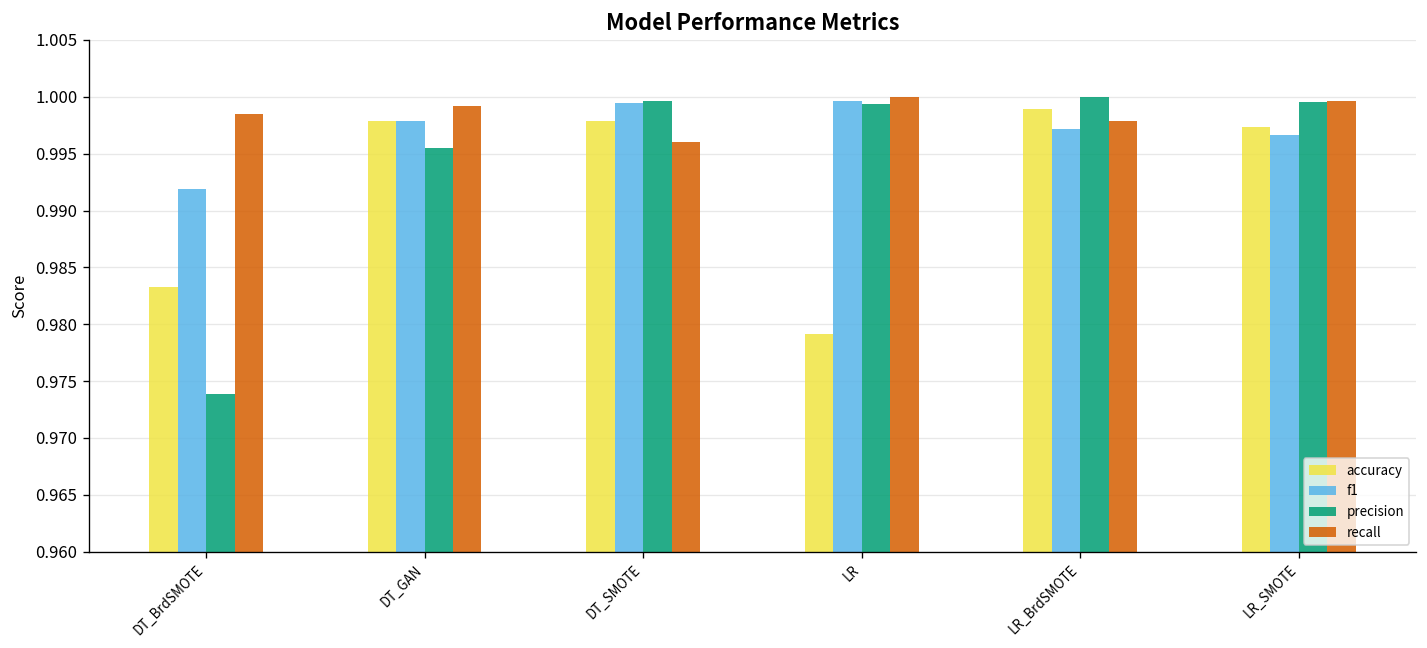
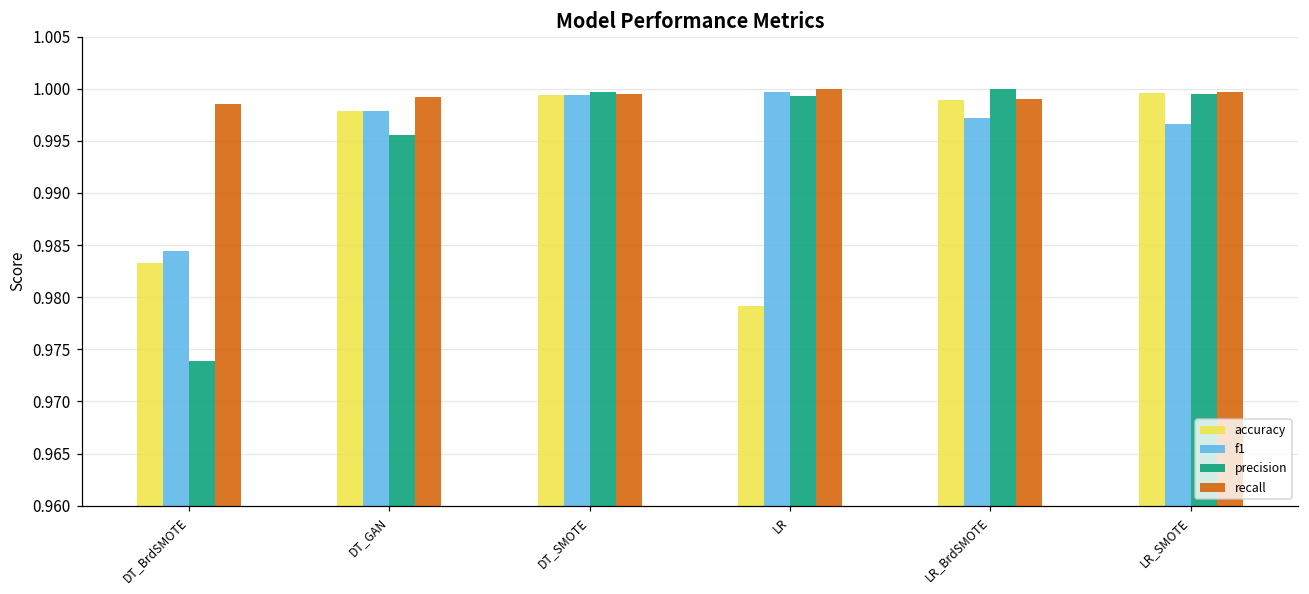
f1, DT_BrdSMOTE: 0.992 -> 0.984
accuracy, DT_SMOTE: 0.998 -> 0.999
recall, DT_SMOTE: 0.996 -> 1.000
recall, LR_BrdSMOTE: 0.998 -> 0.999
accuracy, LR_SMOTE: 0.997 -> 1.000
